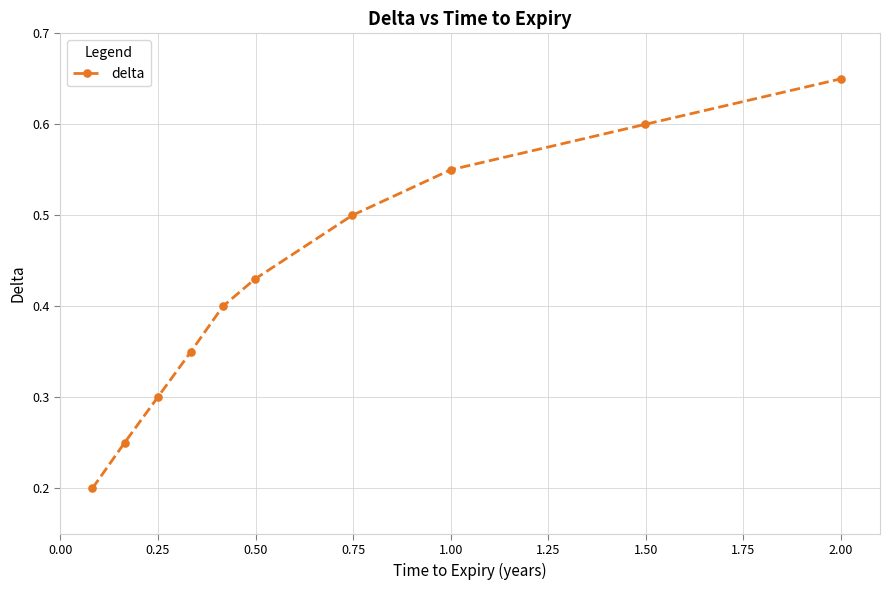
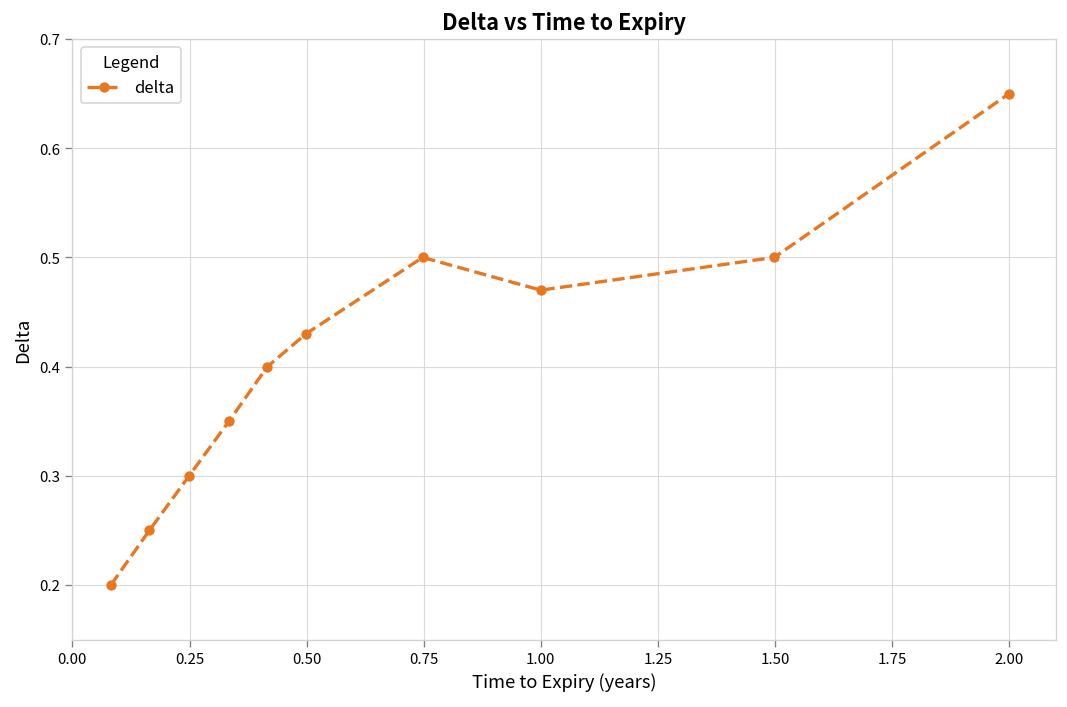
1.00: 0.55 -> 0.47
1.50: 0.6 -> 0.5
